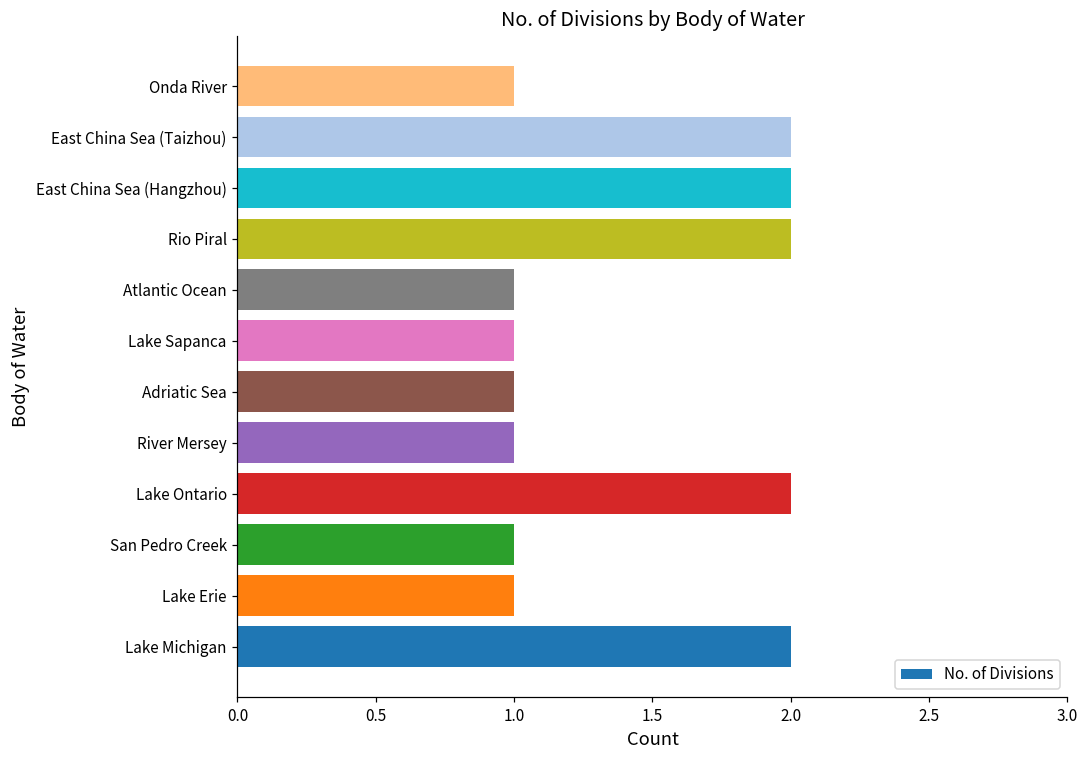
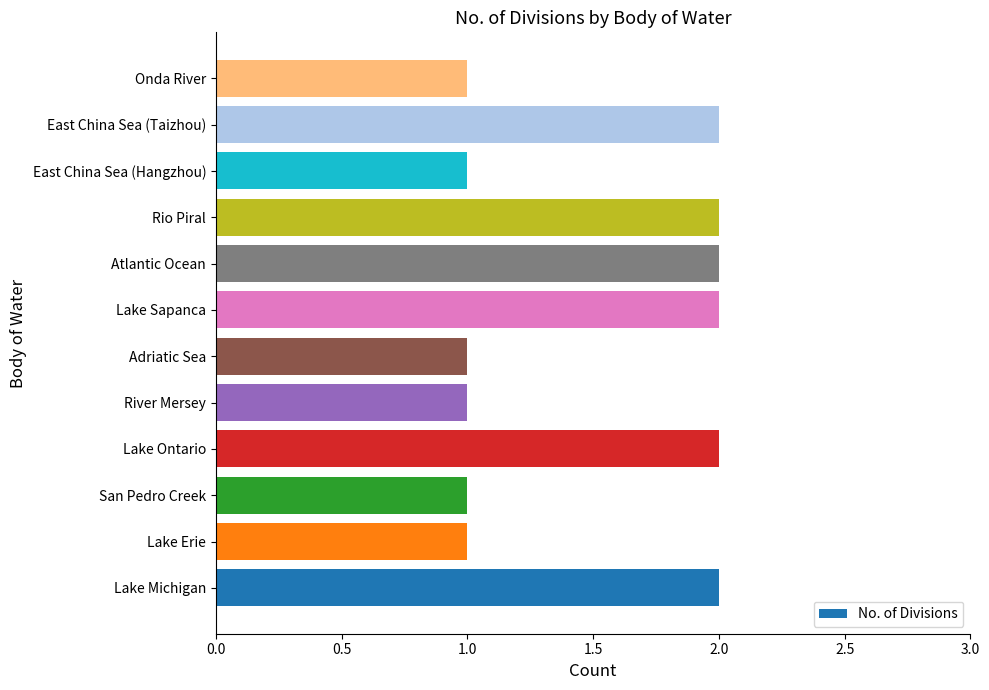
East China Sea (Hangzhou): 2 -> 1
Atlantic Ocean: 1 -> 2
Lake Sapanca: 1 -> 2
